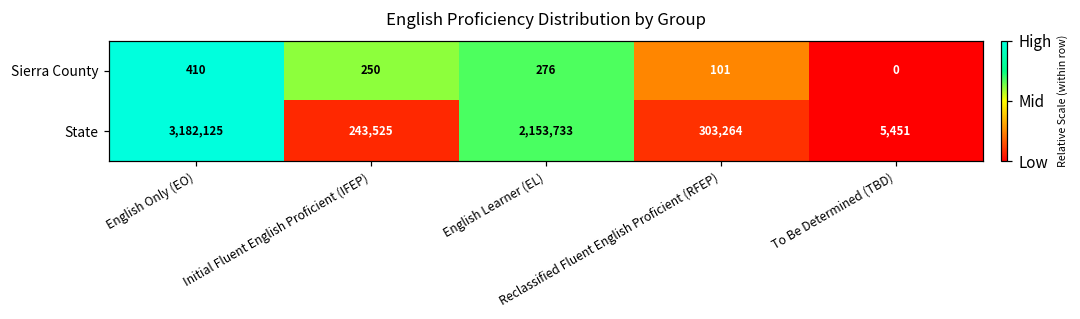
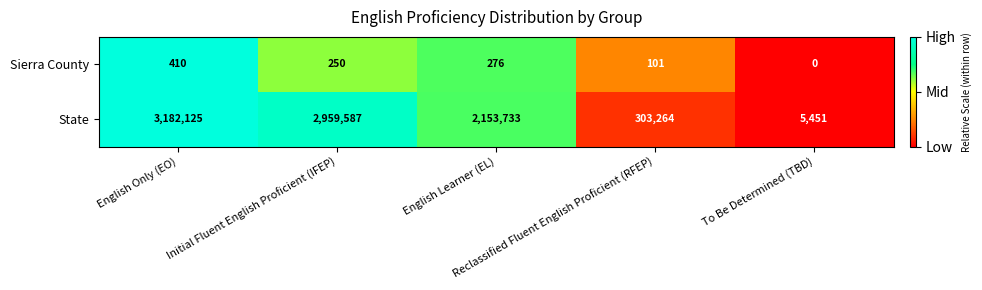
State, Initial Fluent English Proficient (IFEP): 243,525 -> 2,959,587
